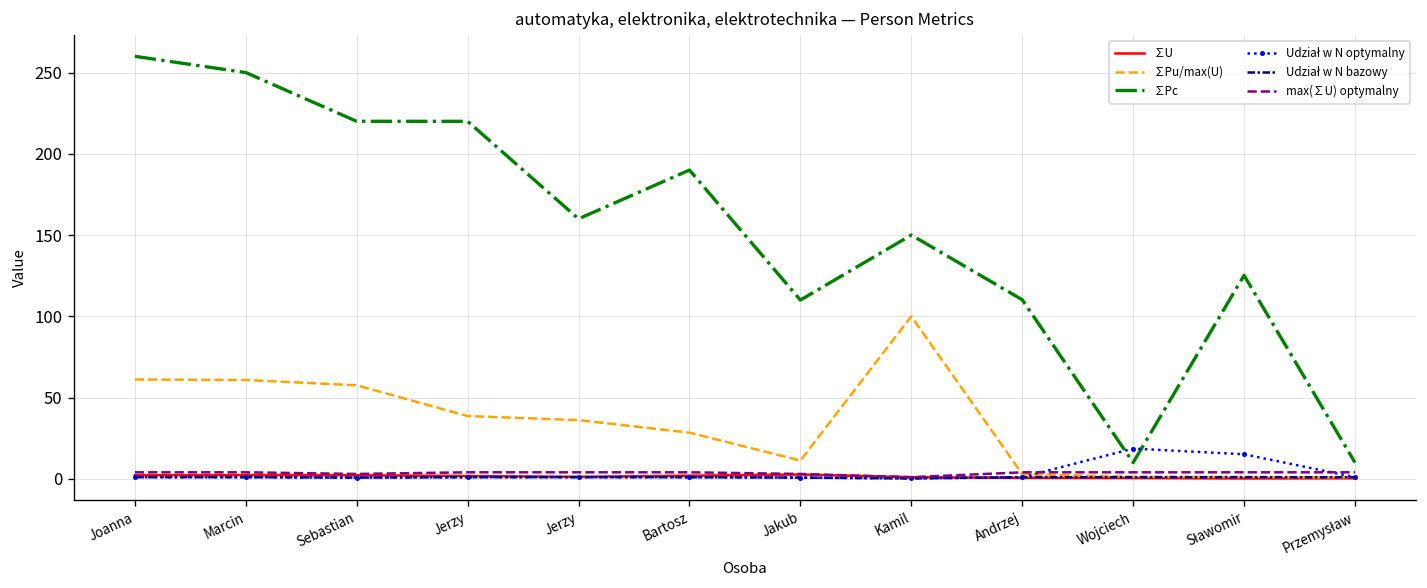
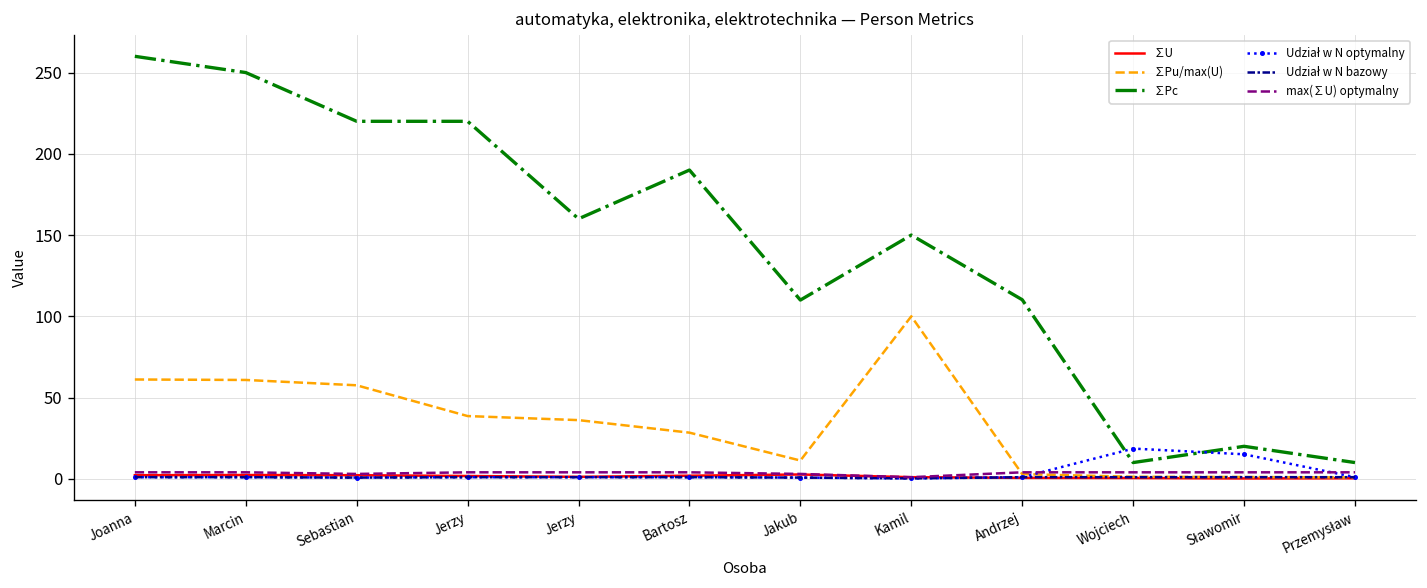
∑Pc, Sławomir: 125 -> 20
